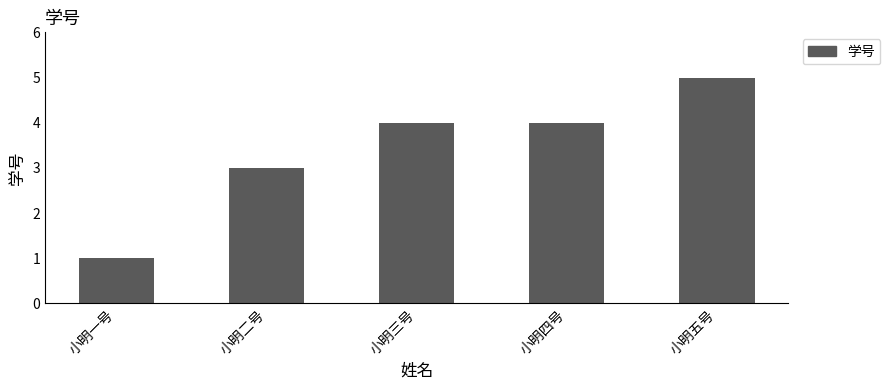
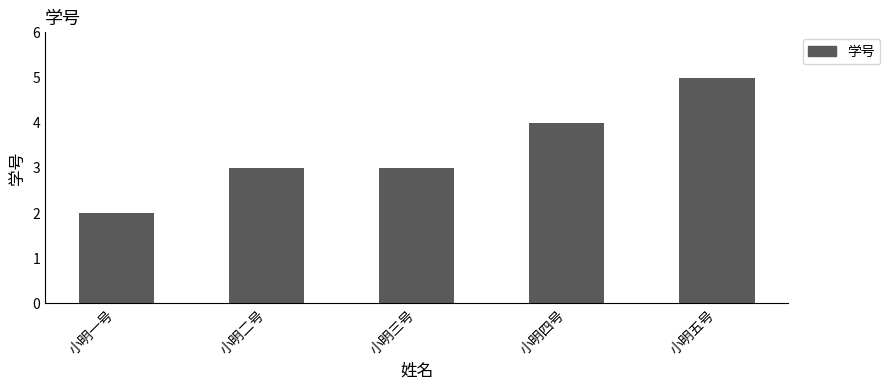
小明一号: 1 -> 2
小明三号: 4 -> 3
